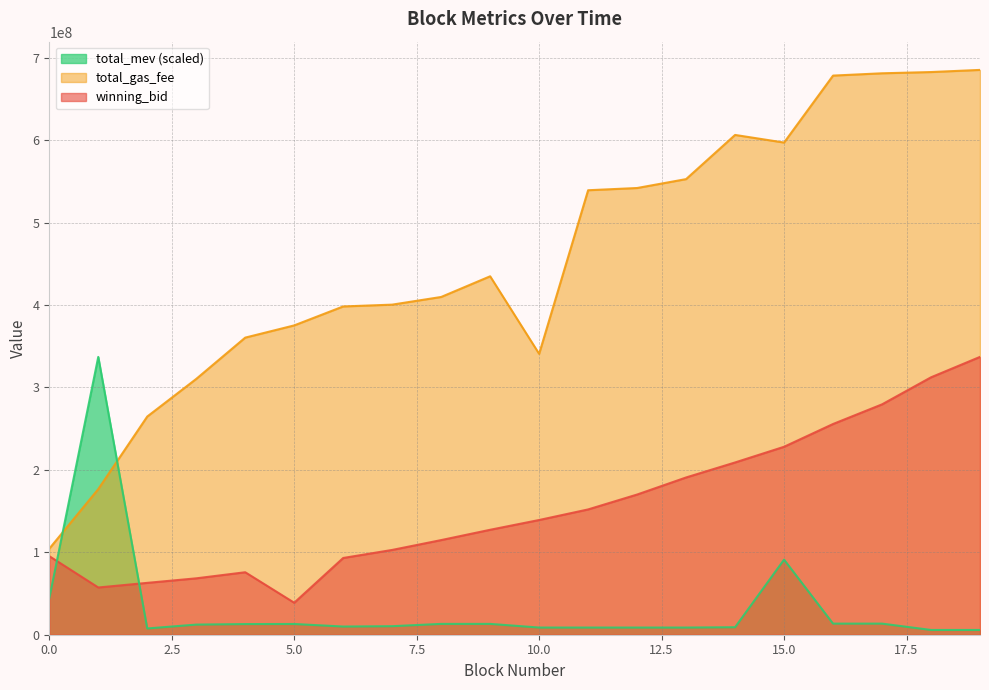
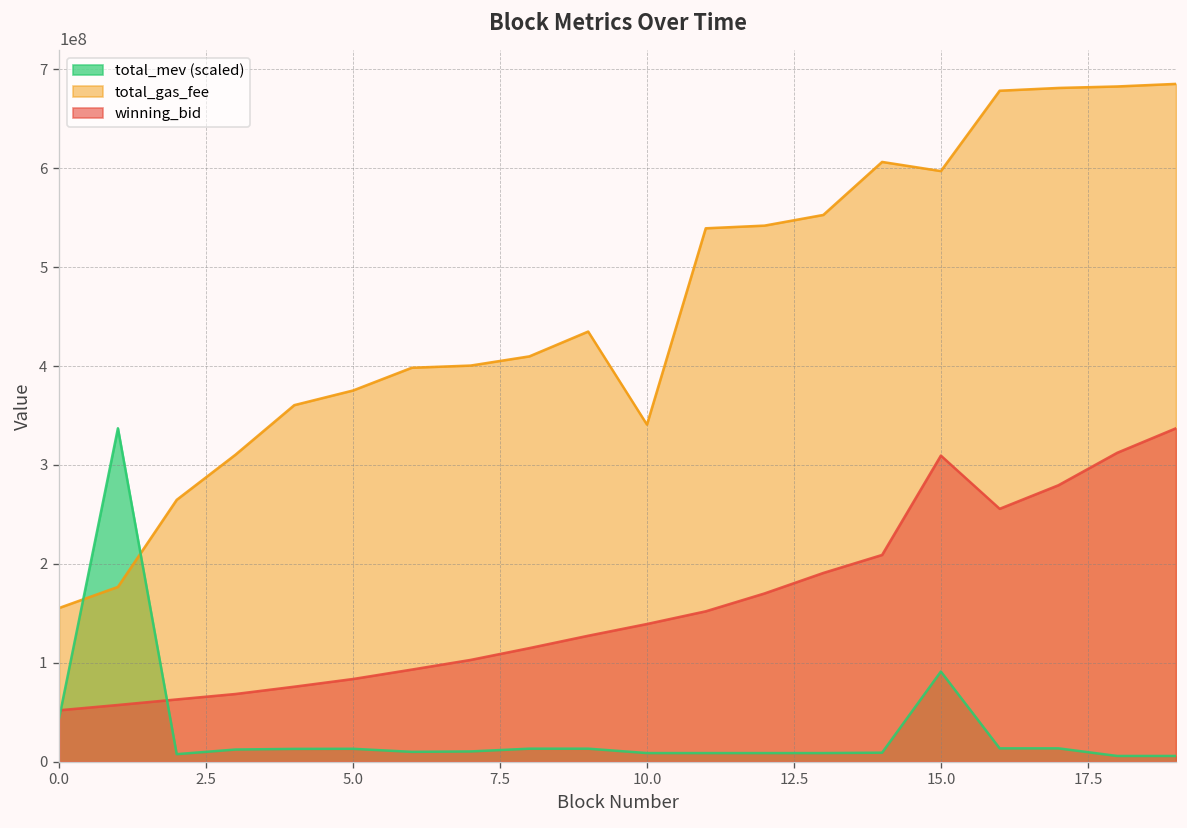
total_gas_fee, 0.0: 100000000 -> 160000000
winning_bid, 0.0: 100000000 -> 50000000
winning_bid, 5.0: 40000000 -> 80000000
winning_bid, 15.0: 230000000 -> 310000000
